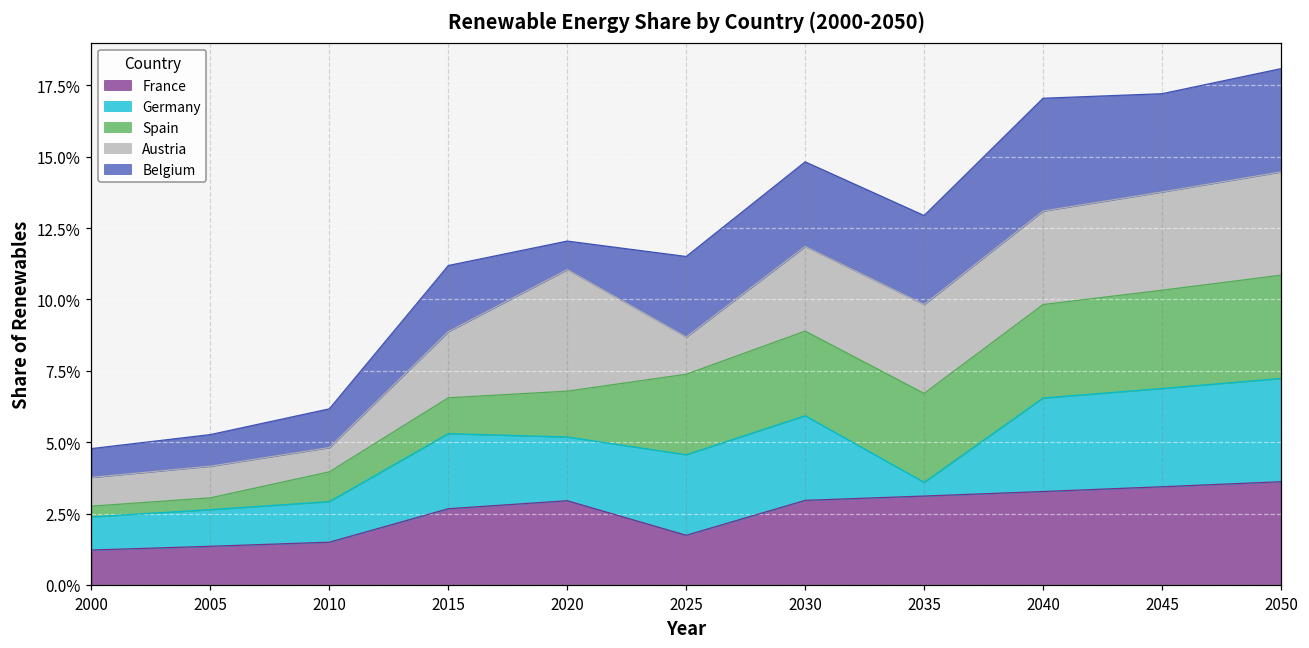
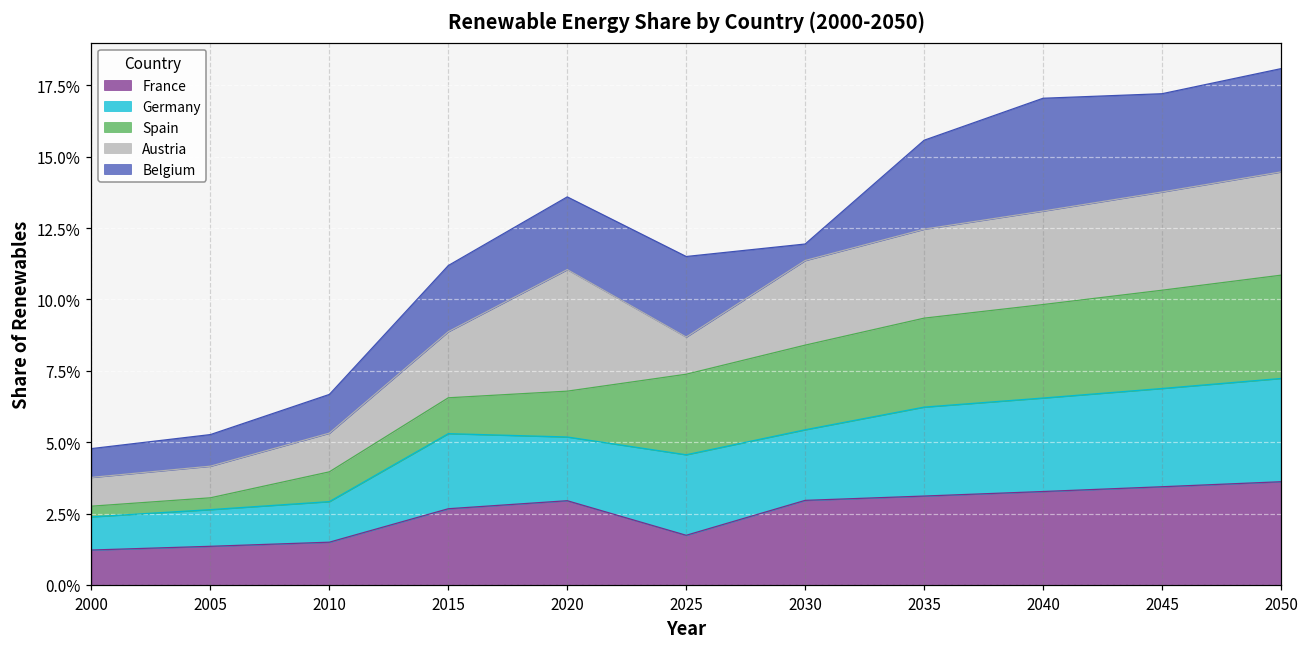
Austria, 2010: 0.9% -> 1.4%
Belgium, 2020: 1.0% -> 2.5%
Germany, 2030: 3.0% -> 2.5%
Belgium, 2030: 3.0% -> 0.6%
Germany, 2035: 0.5% -> 3.1%
